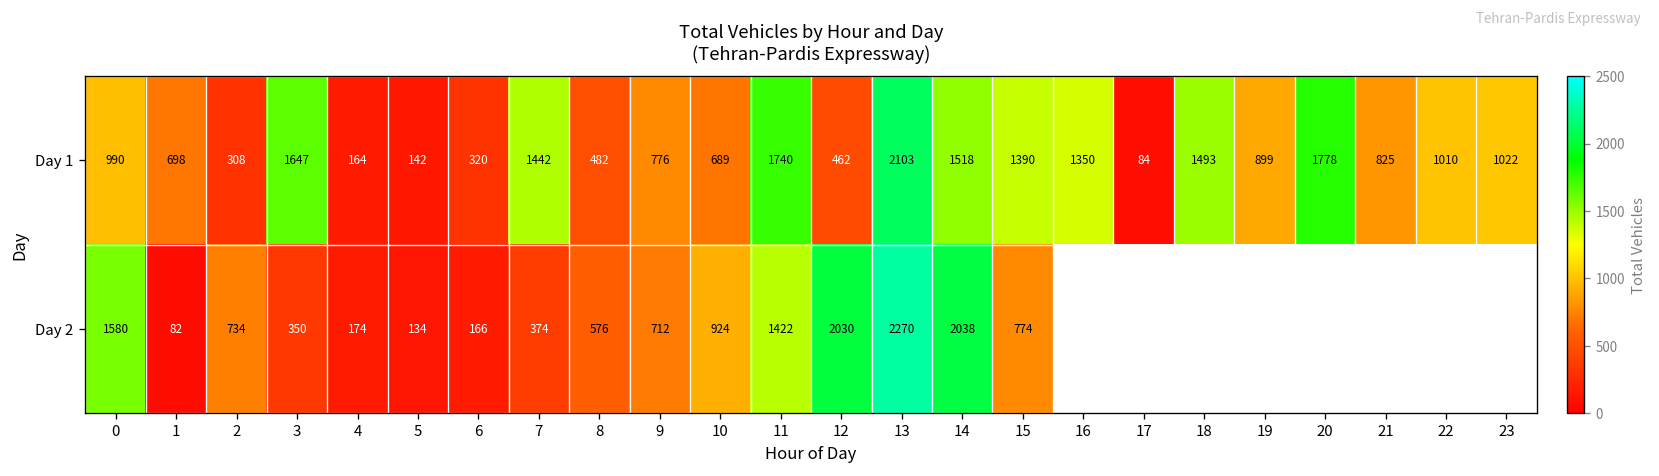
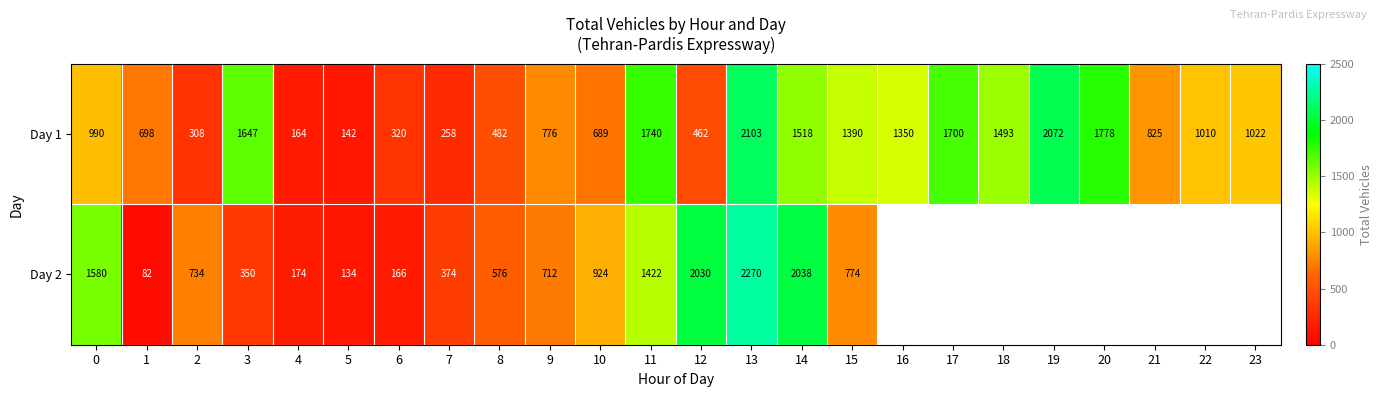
Day 1, 7: 1442 -> 258
Day 1, 17: 84 -> 1700
Day 1, 19: 899 -> 2072
